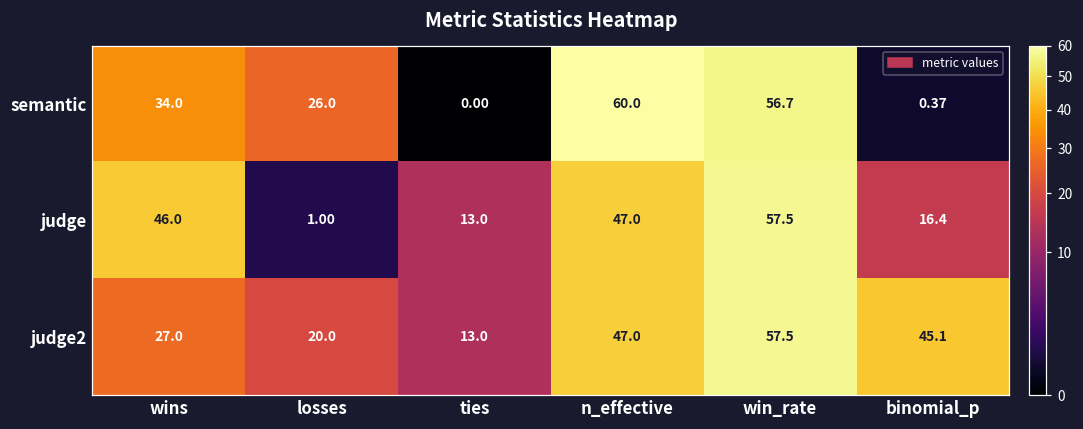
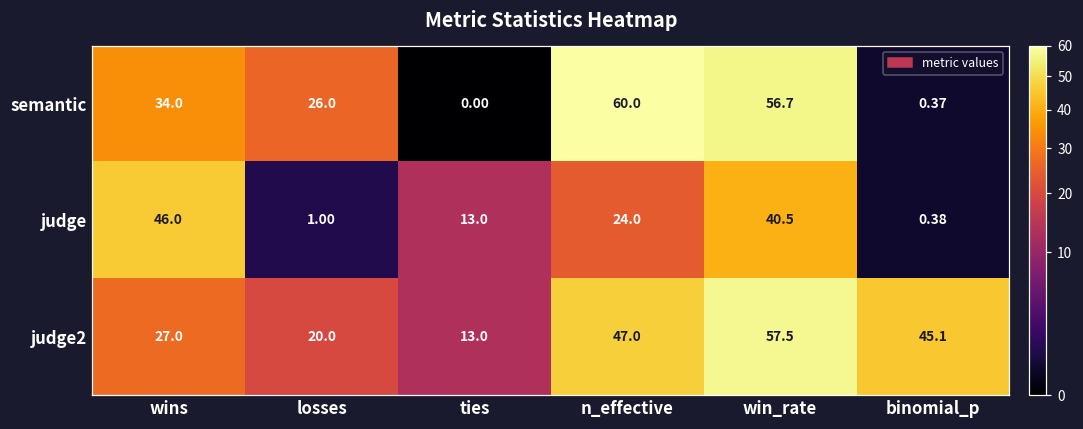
judge, n_effective: 47.0 -> 24.0
judge, win_rate: 57.5 -> 40.5
judge, binomial_p: 16.4 -> 0.38
